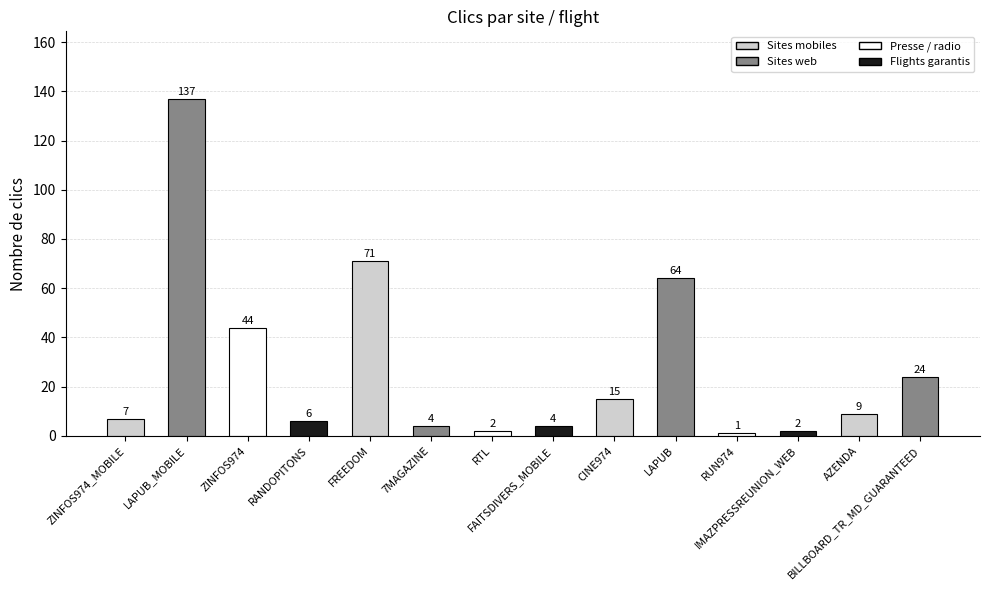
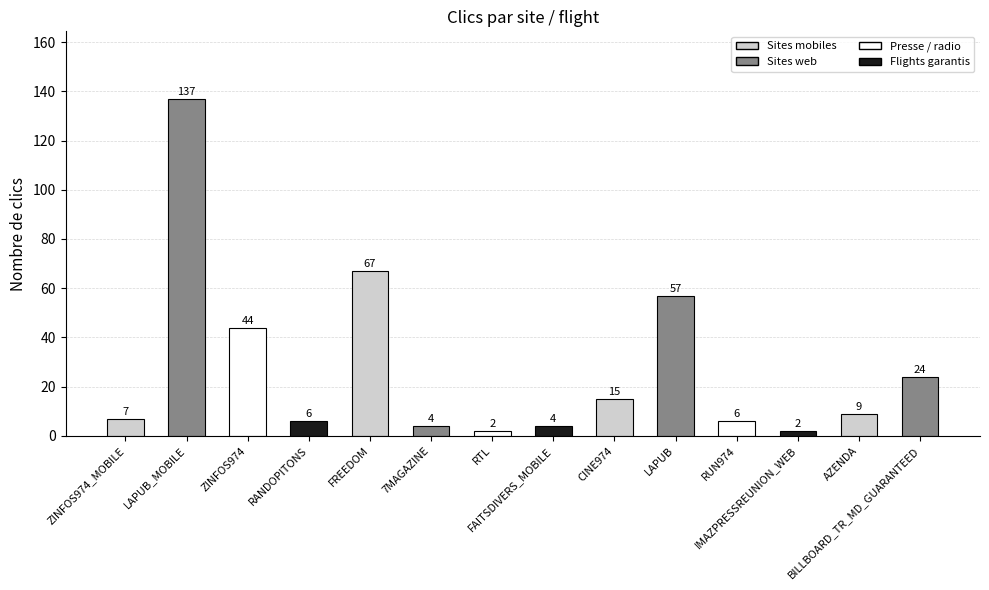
FREEDOM: 71 -> 67
LAPUB: 64 -> 57
RUN974: 1 -> 6
